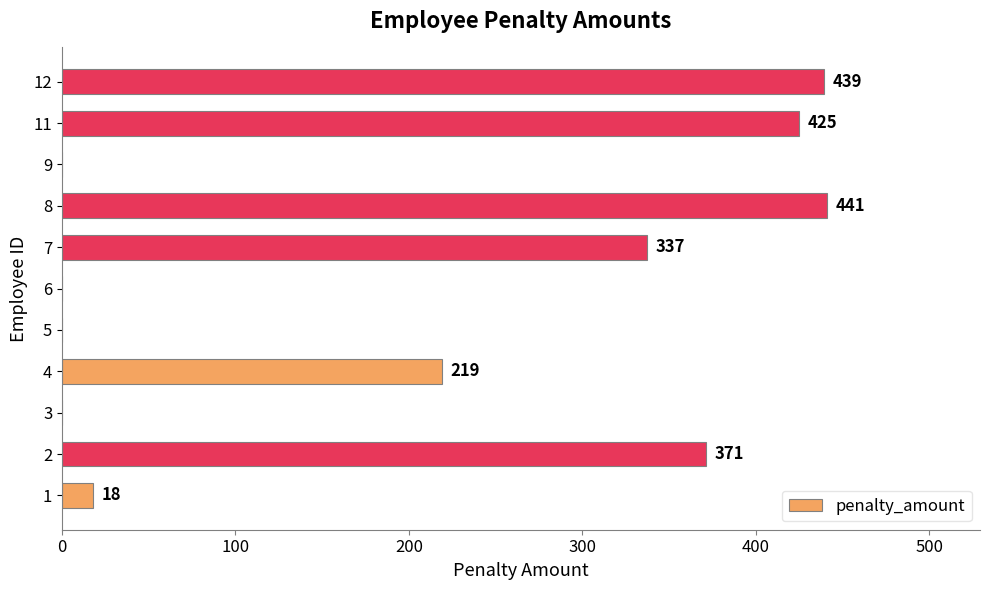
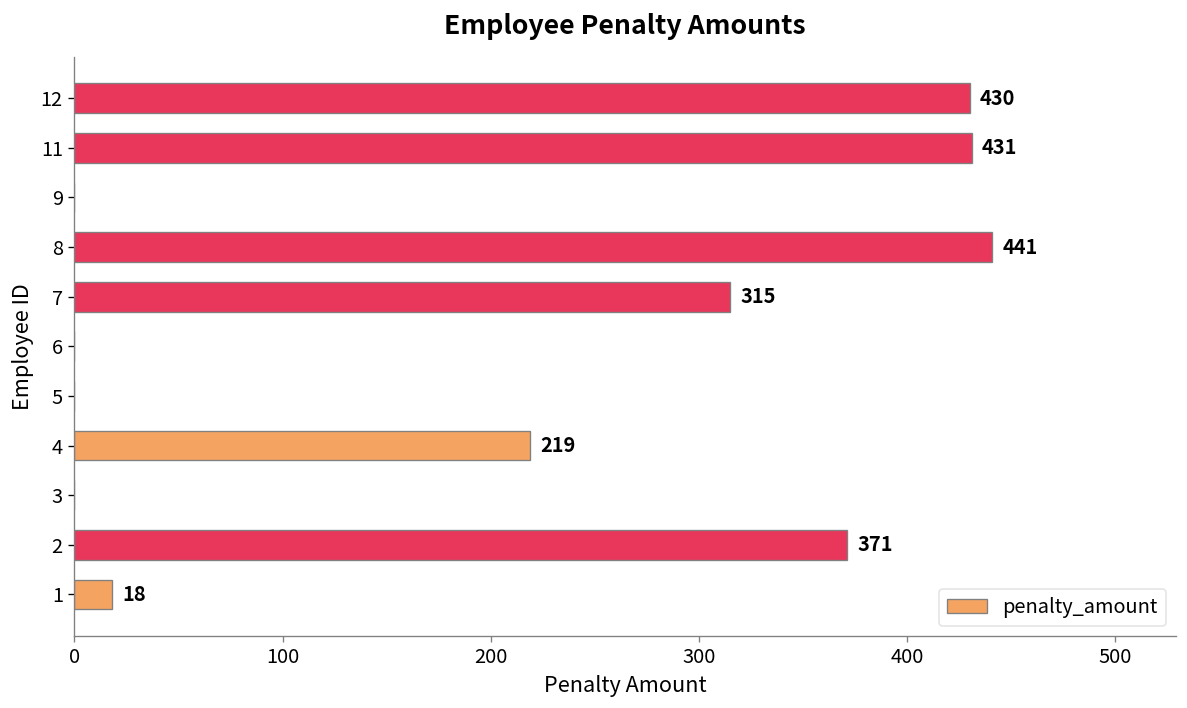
12: 439 -> 430
11: 425 -> 431
7: 337 -> 315
